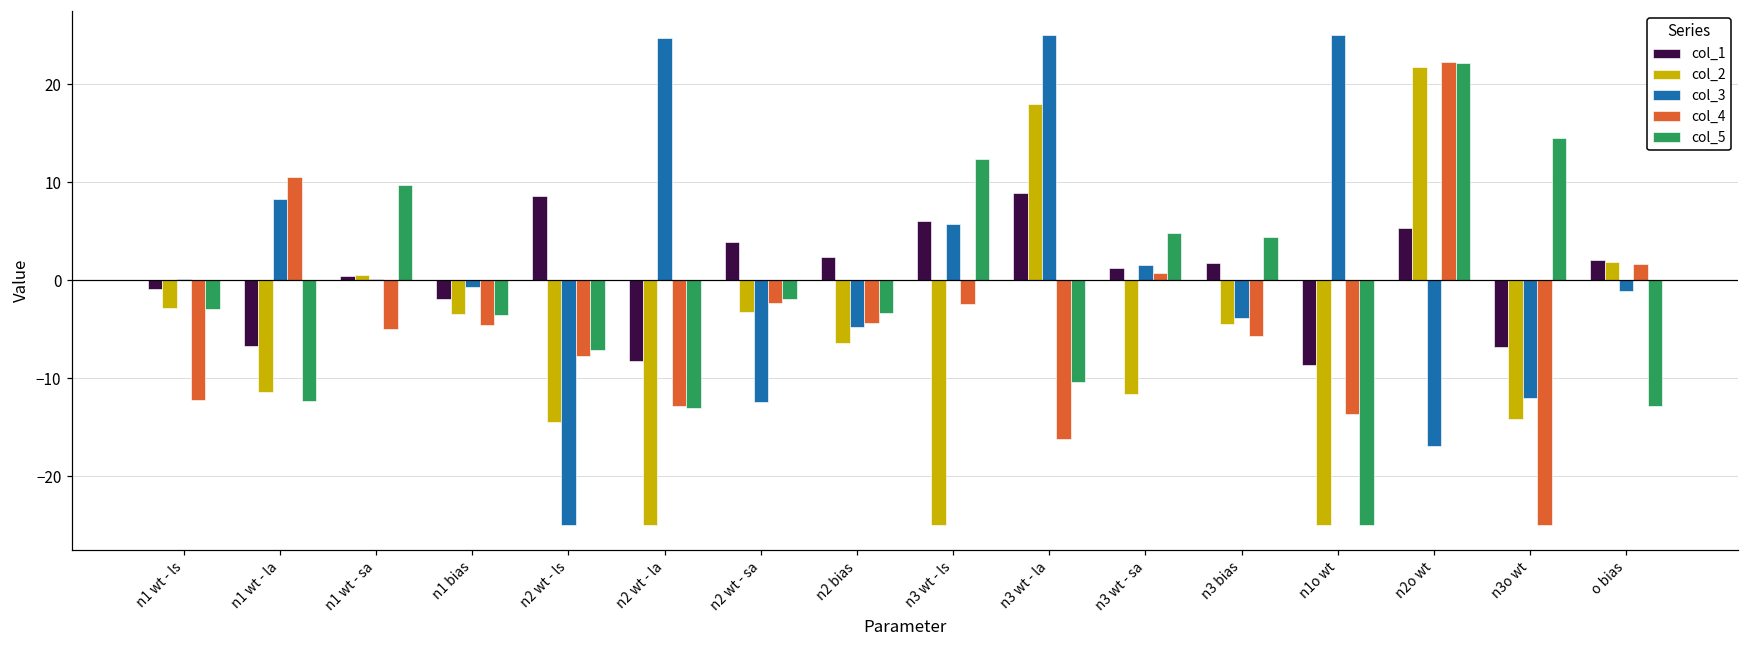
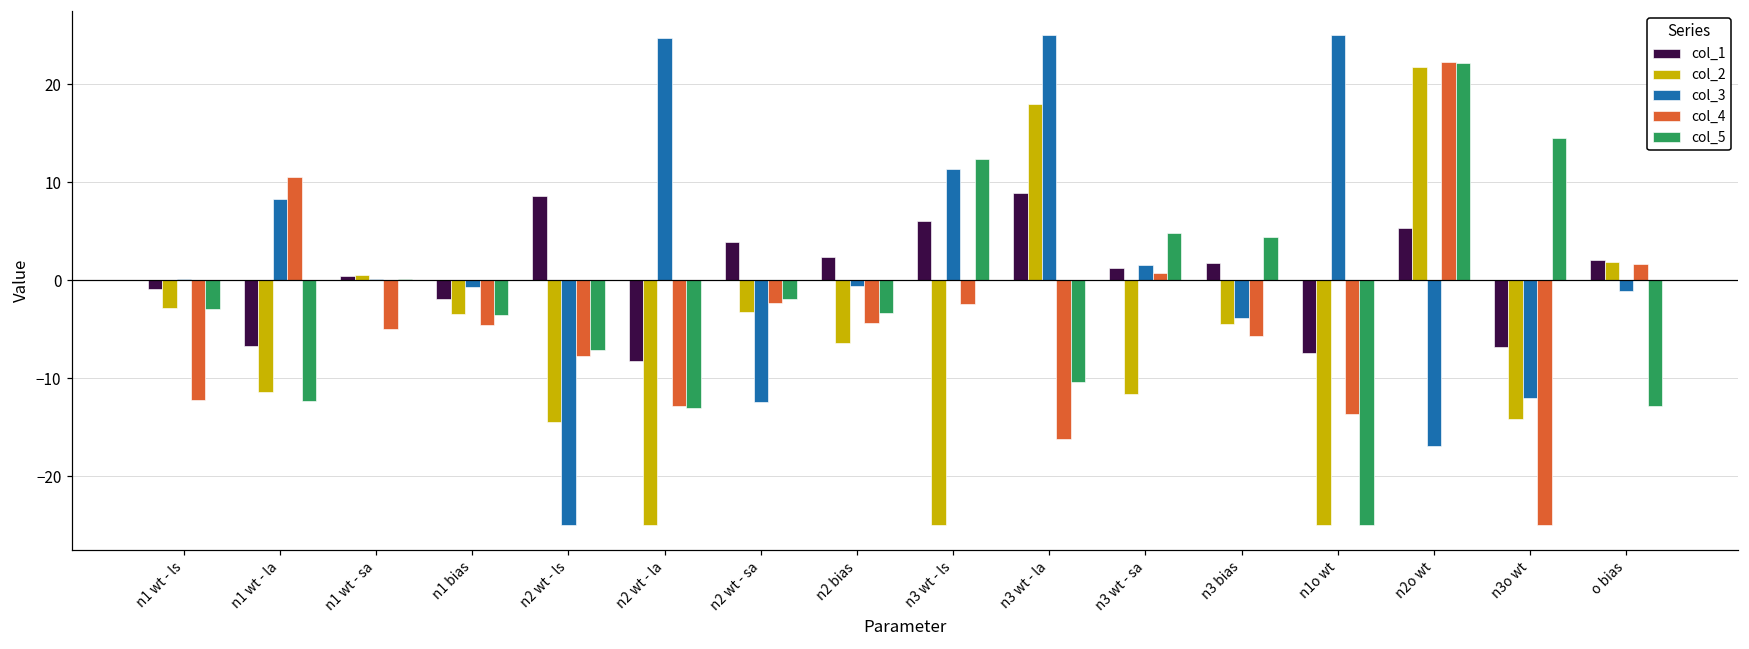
col_5, n1 wt - sa: 10 -> 0
col_3, n2 bias: -5 -> -1
col_3, n3 wt - ls: 6 -> 11
col_1, n1o wt: -9 -> -7
